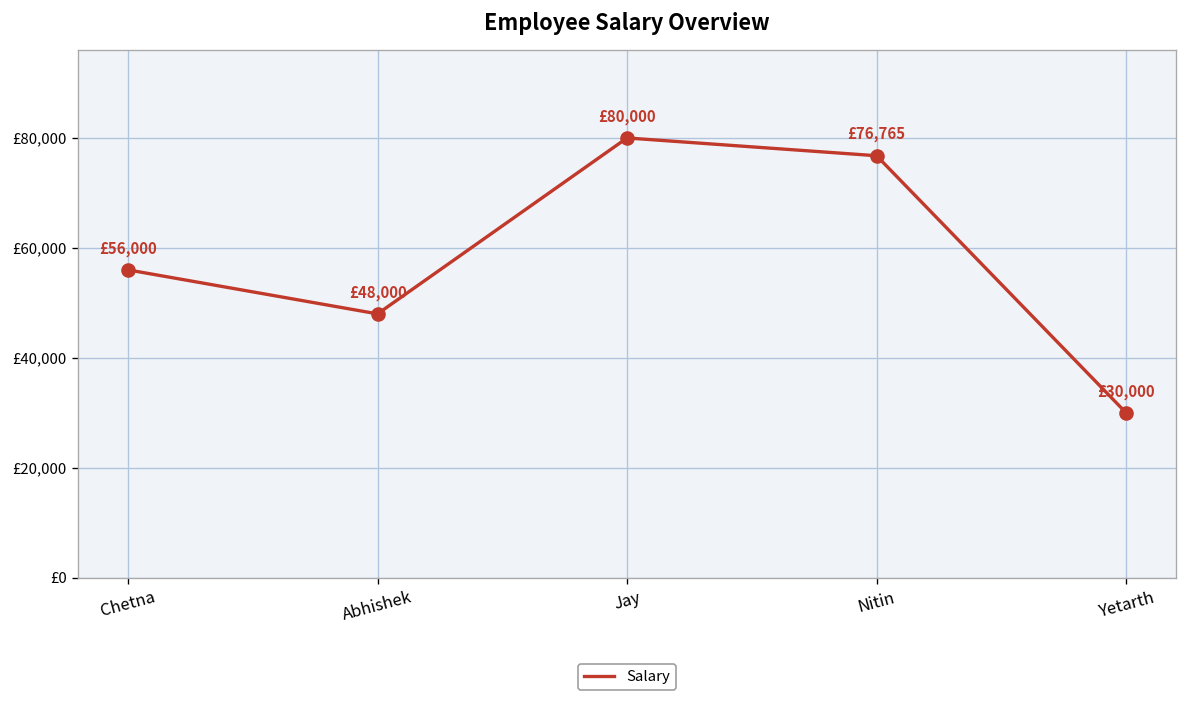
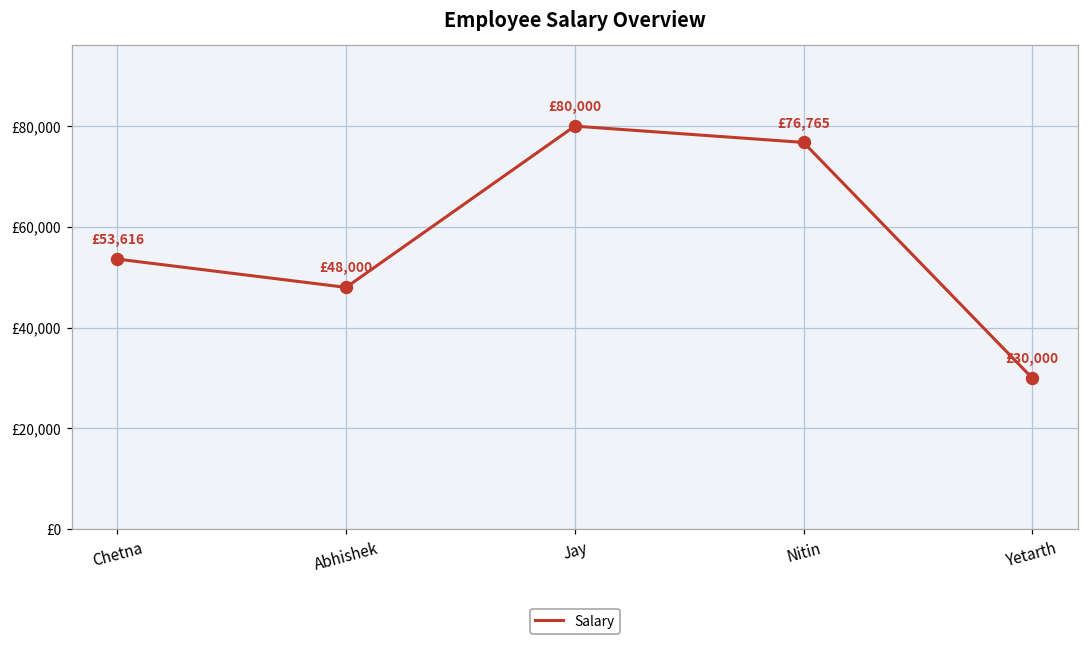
Chetna: £56,000 -> £53,616
